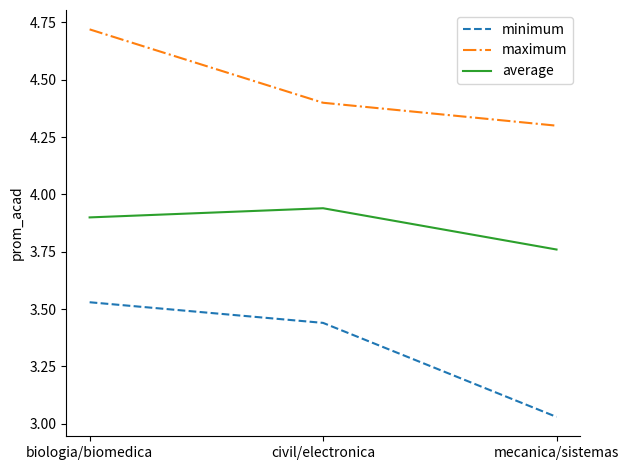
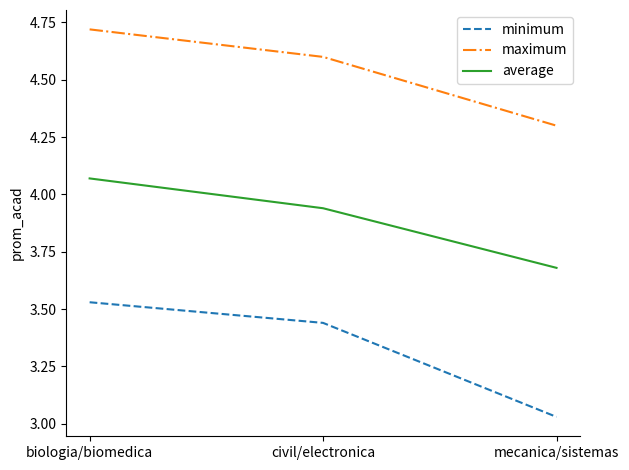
average, biologia/biomedica: 3.90 -> 4.07
maximum, civil/electronica: 4.4 -> 4.6
average, mecanica/sistemas: 3.76 -> 3.68
